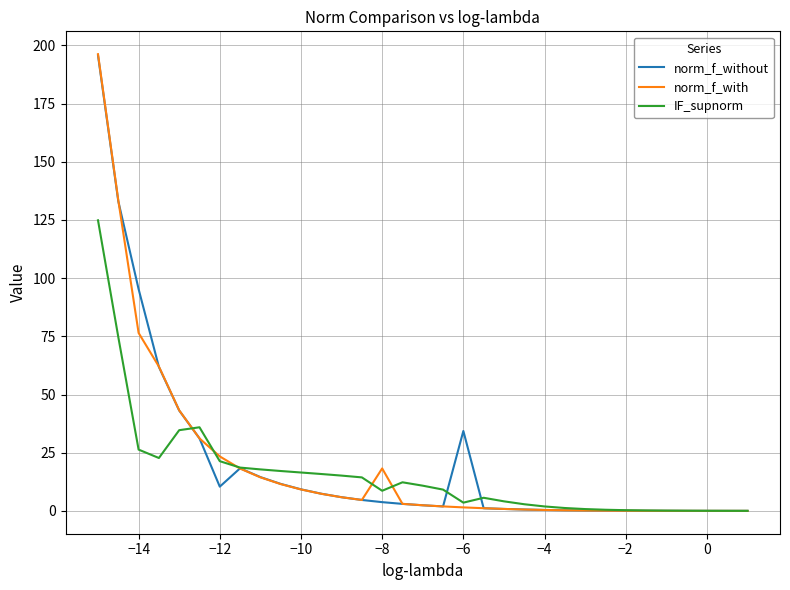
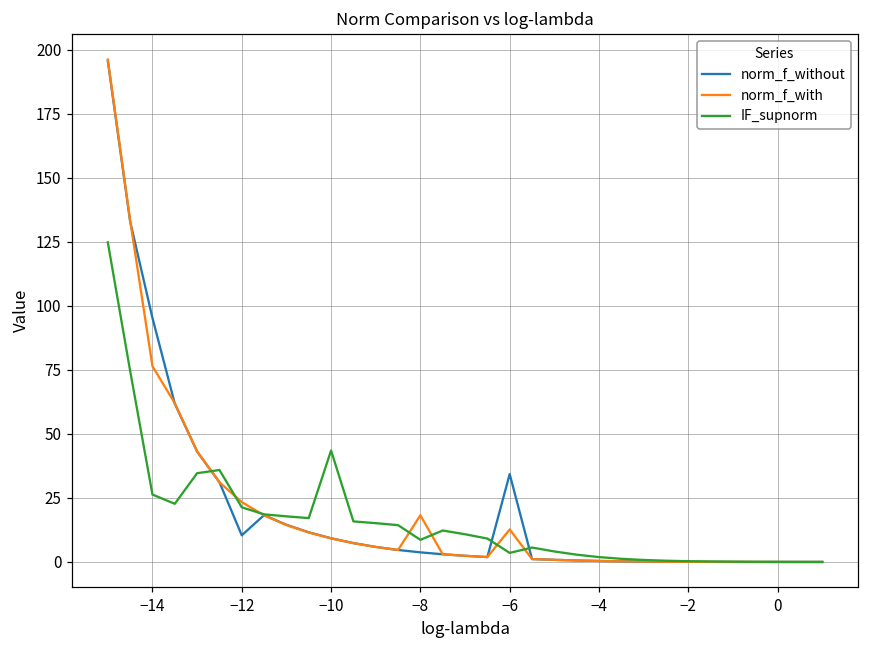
IF_supnorm, −10: 16 -> 44
norm_f_with, −6: 2 -> 13
